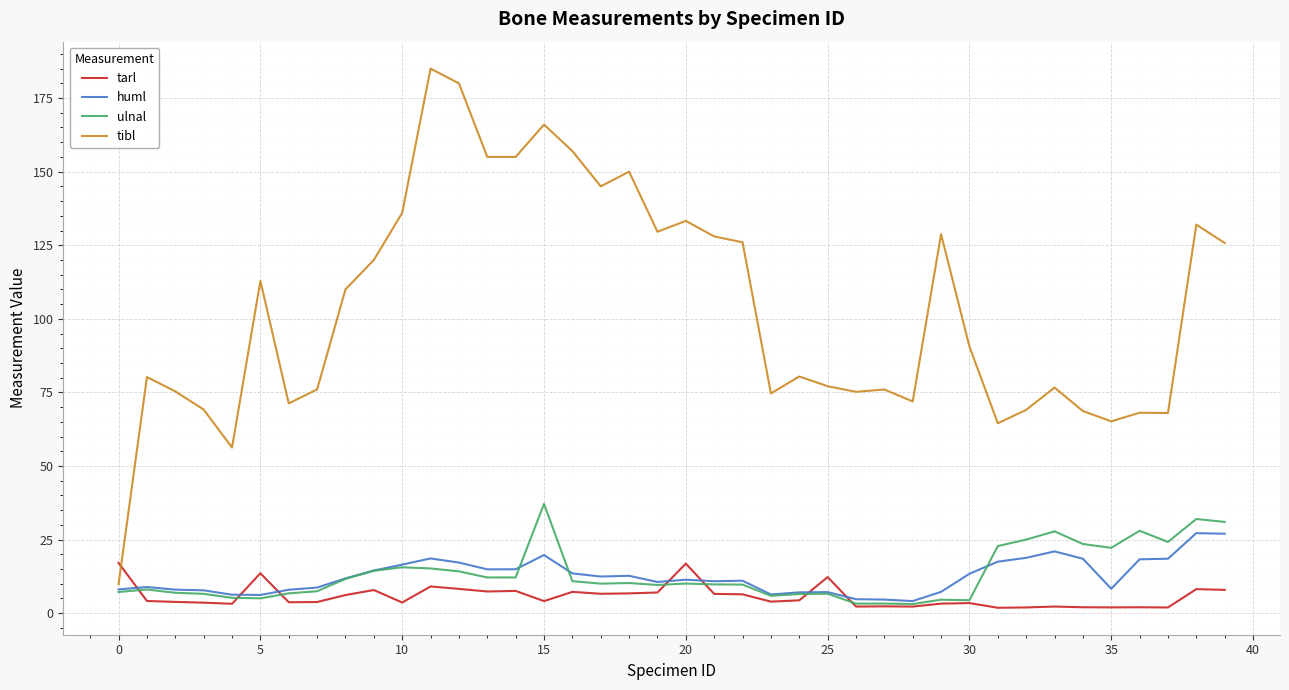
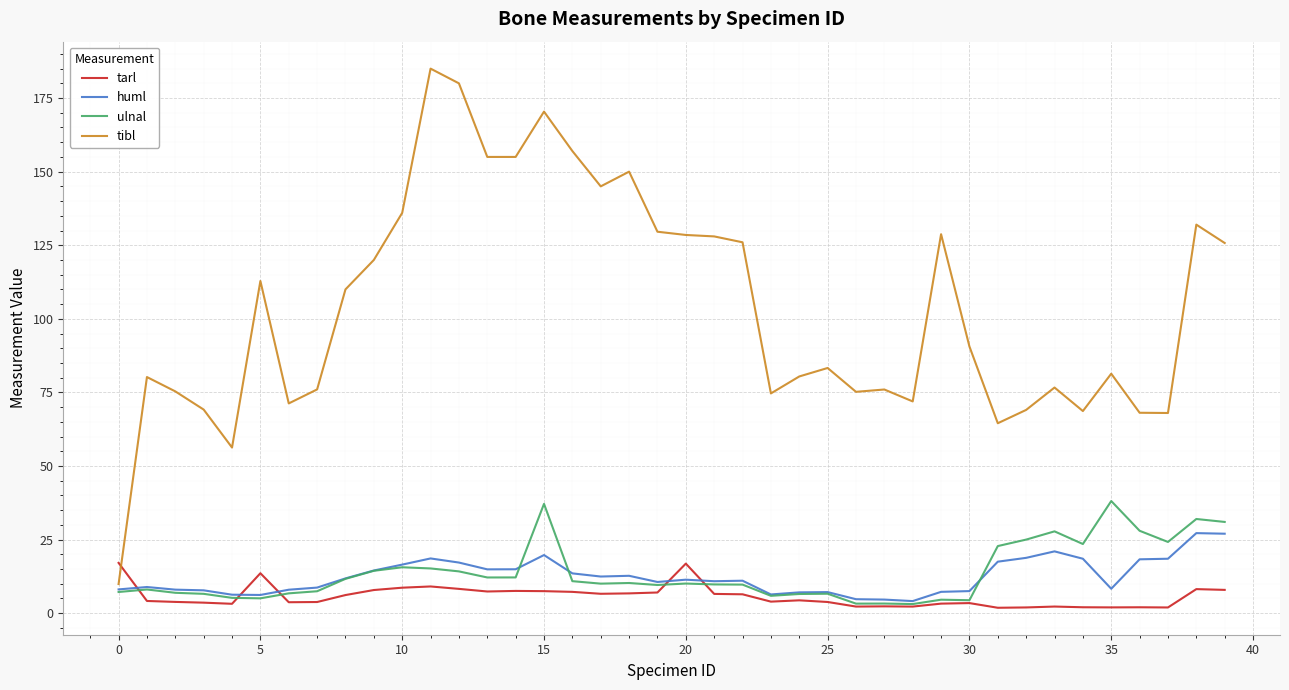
tarl, 10: 4 -> 9
tarl, 15: 4 -> 7
tibl, 15: 166 -> 170
tibl, 20: 133 -> 128
tarl, 25: 12 -> 4
tibl, 25: 77 -> 83
huml, 30: 13 -> 8
ulnal, 35: 22 -> 38
tibl, 35: 65 -> 81
